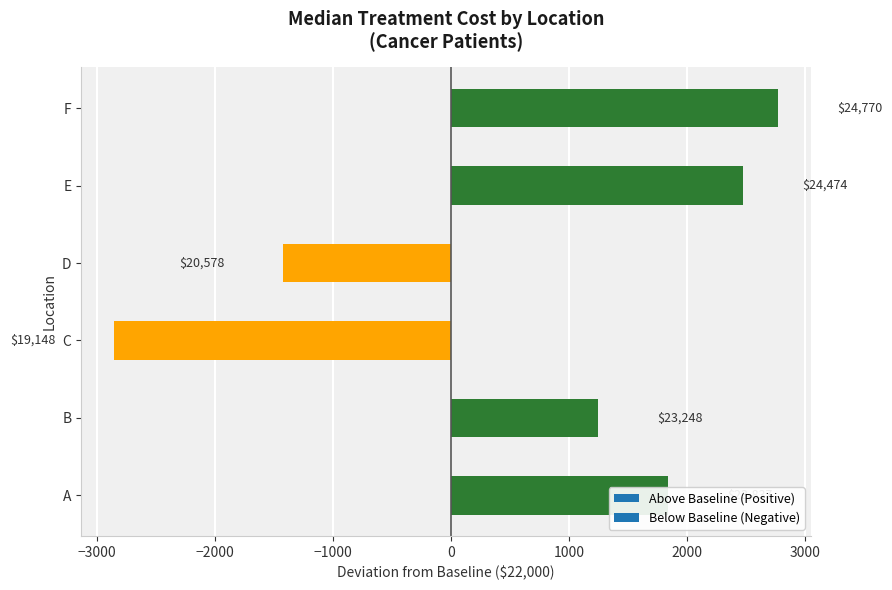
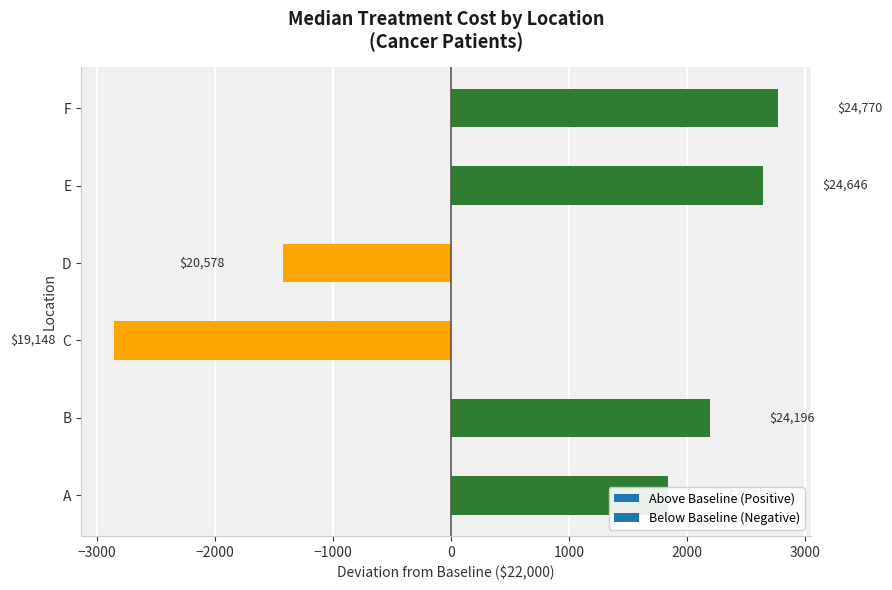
E: $24,474 -> $24,646
B: $23,248 -> $24,196
